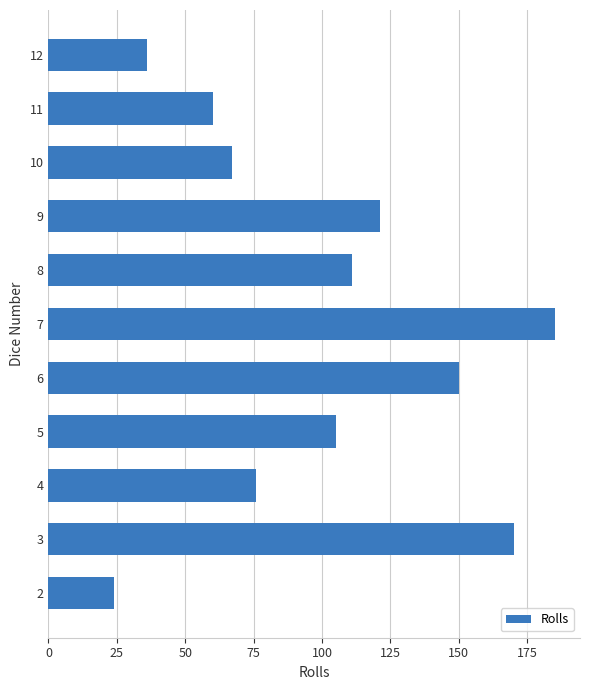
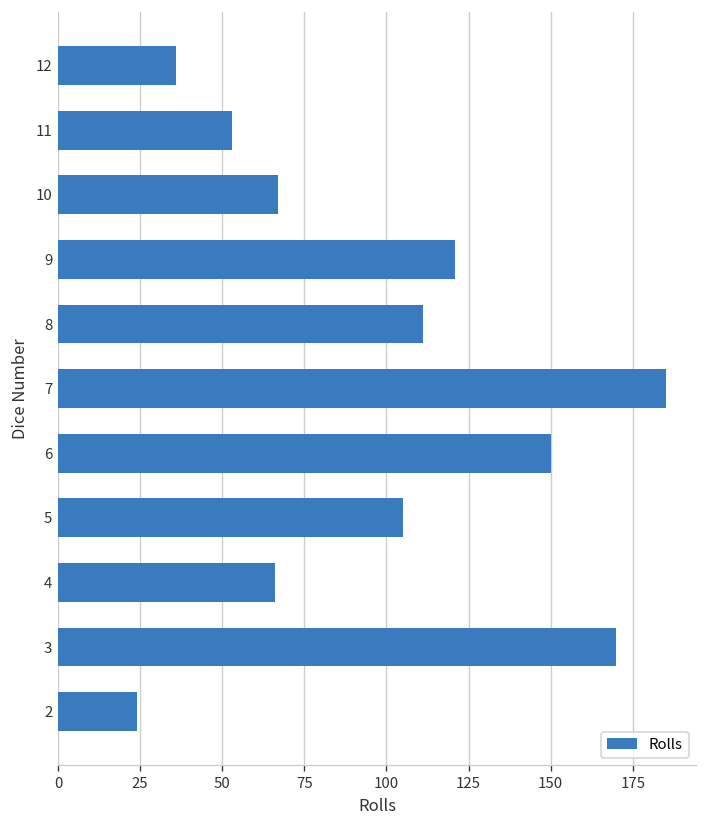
11: 60 -> 53
4: 76 -> 66
